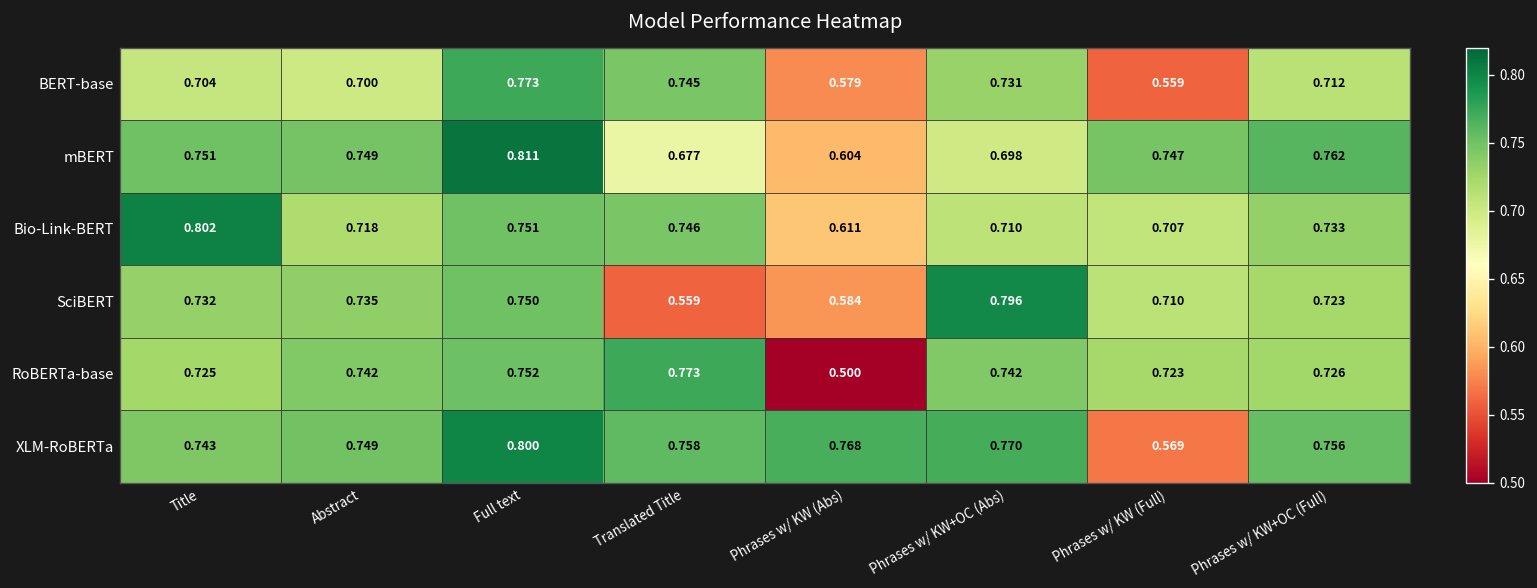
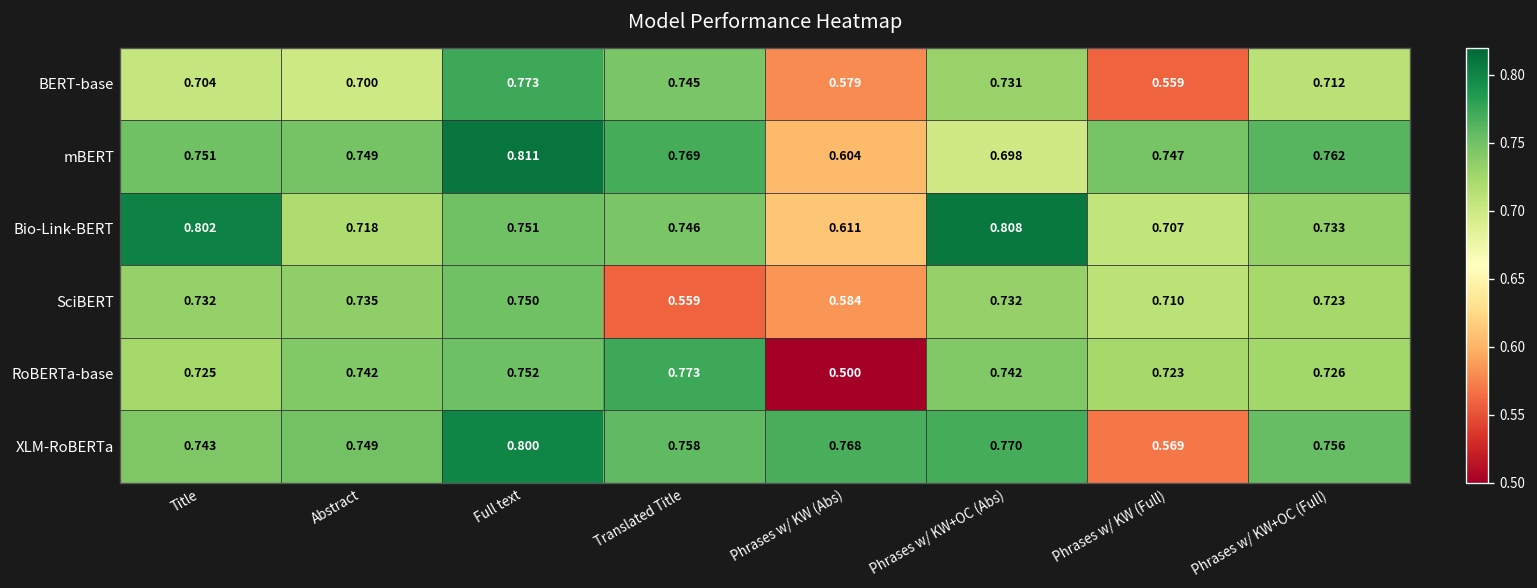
mBERT, Translated Title: 0.677 -> 0.769
Bio-Link-BERT, Phrases w/ KW+OC (Abs): 0.710 -> 0.808
SciBERT, Phrases w/ KW+OC (Abs): 0.796 -> 0.732
